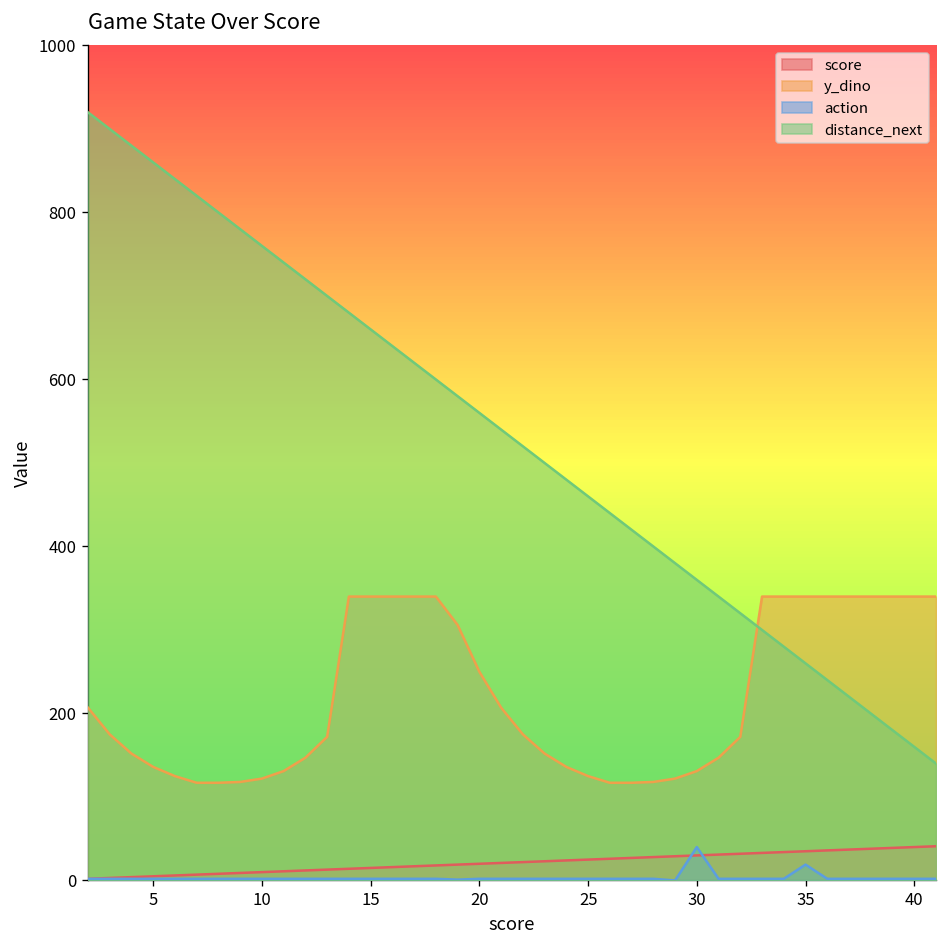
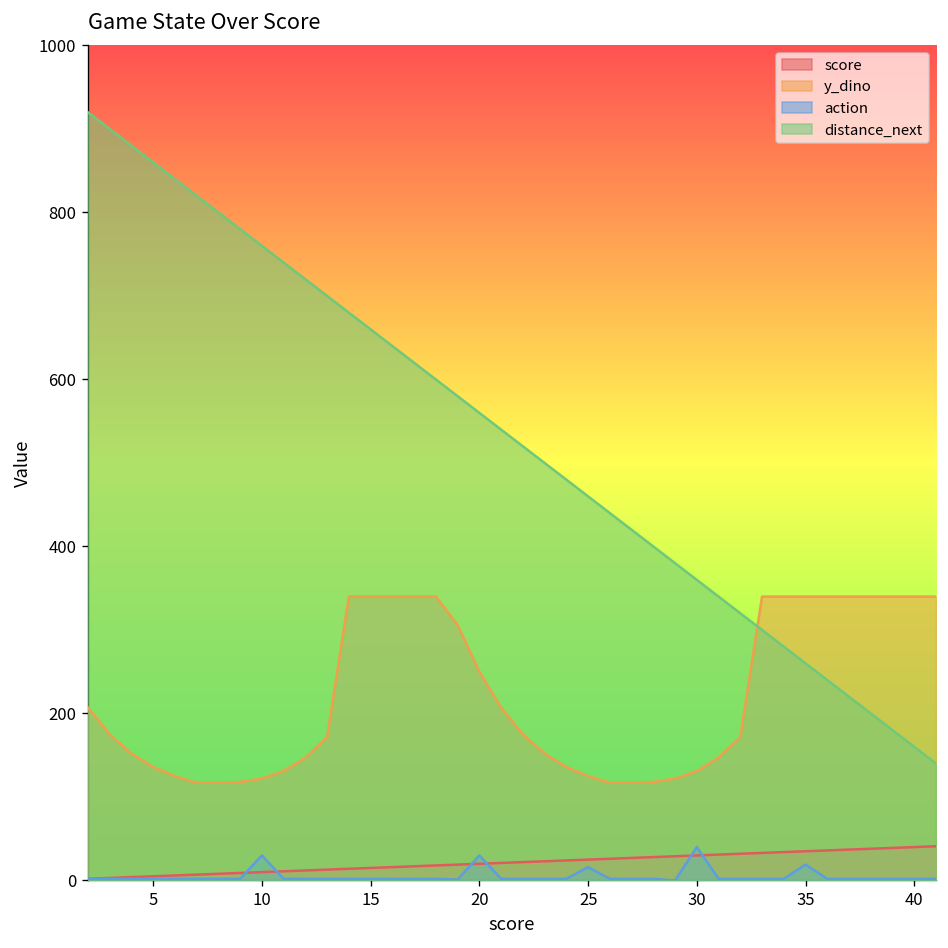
action, 10: 0 -> 30
action, 20: 0 -> 30
action, 25: 0 -> 20
